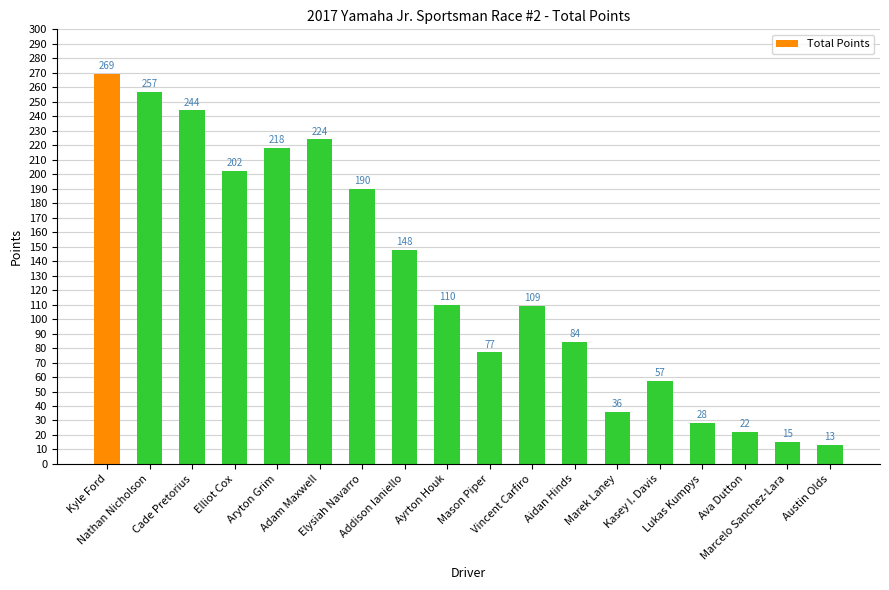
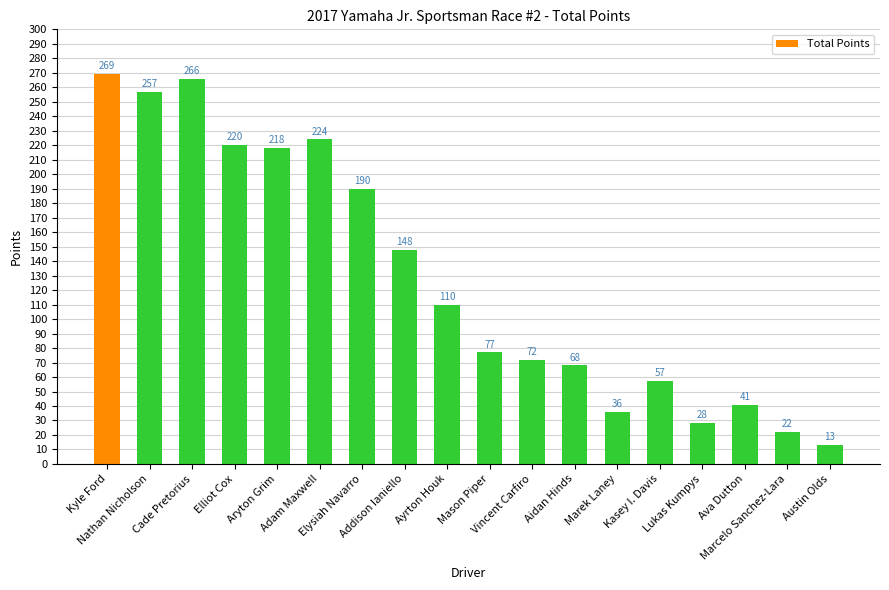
Cade Pretorius: 244 -> 266
Elliot Cox: 202 -> 220
Vincent Carfiro: 109 -> 72
Aidan Hinds: 84 -> 68
Ava Dutton: 22 -> 41
Marcelo Sanchez-Lara: 15 -> 22
